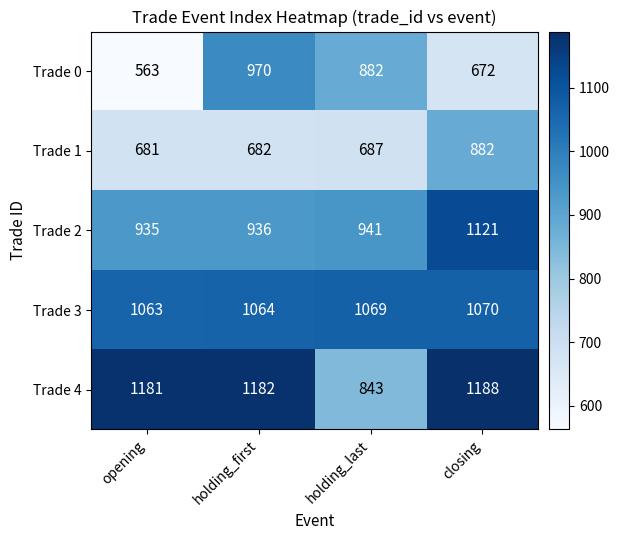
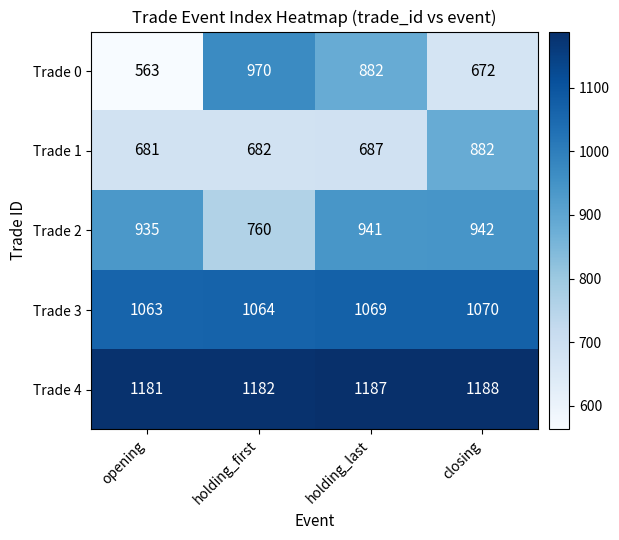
Trade 2, holding_first: 936 -> 760
Trade 2, closing: 1121 -> 942
Trade 4, holding_last: 843 -> 1187
